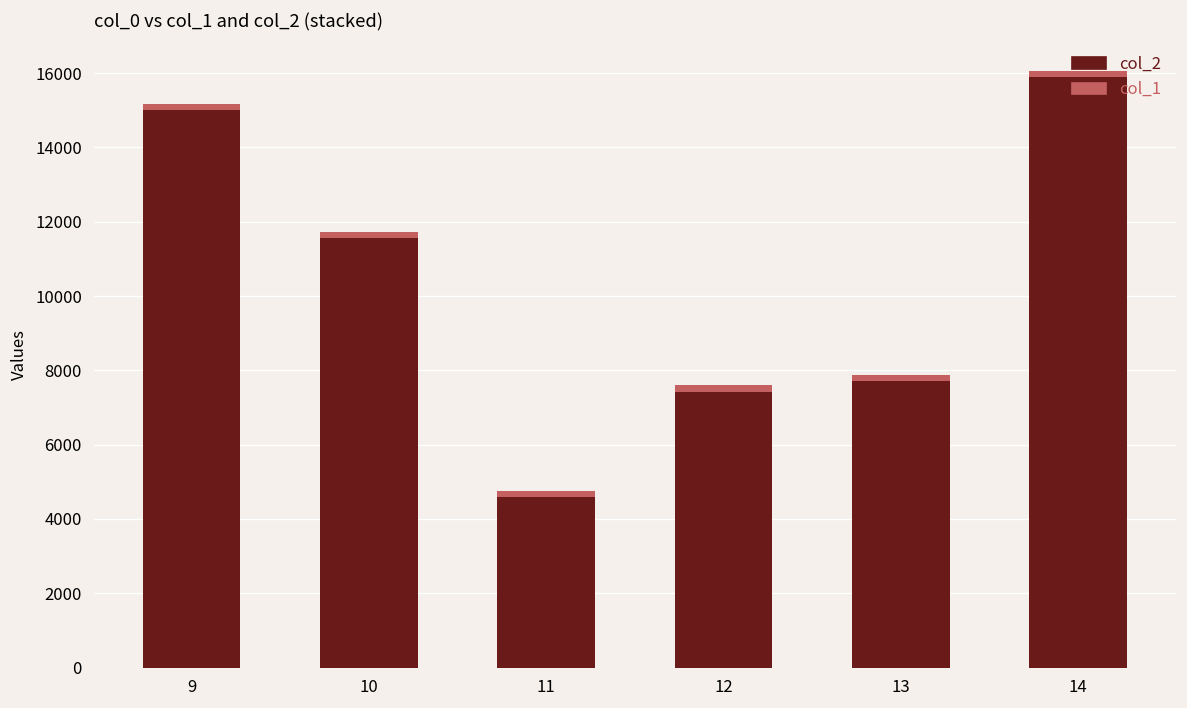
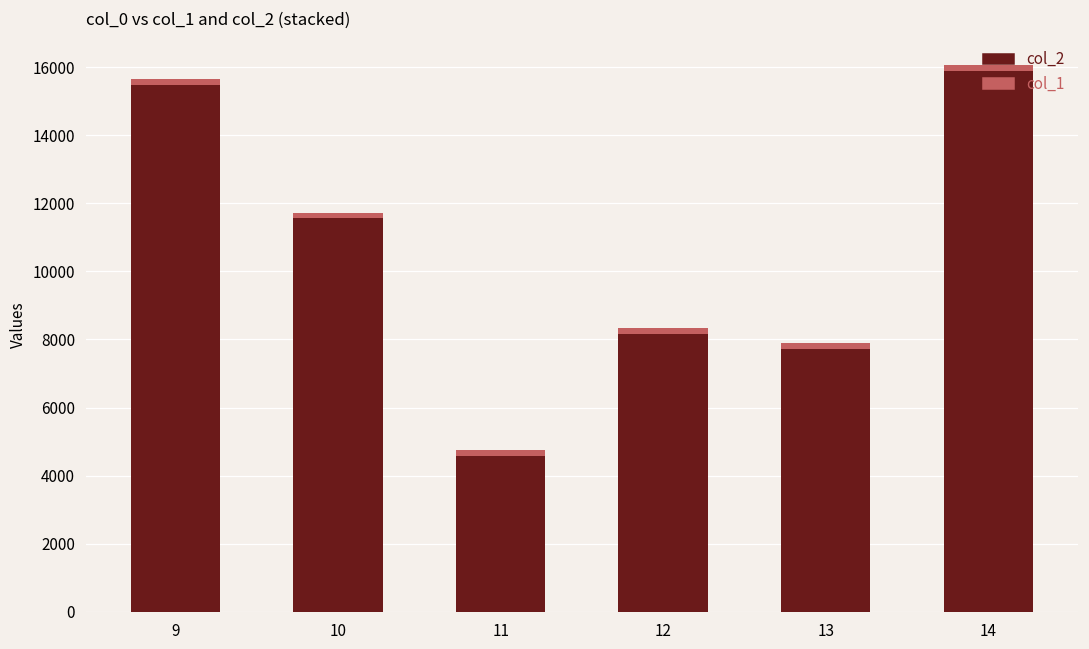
col_2, 9: 15000 -> 15500
col_2, 12: 7400 -> 8200
